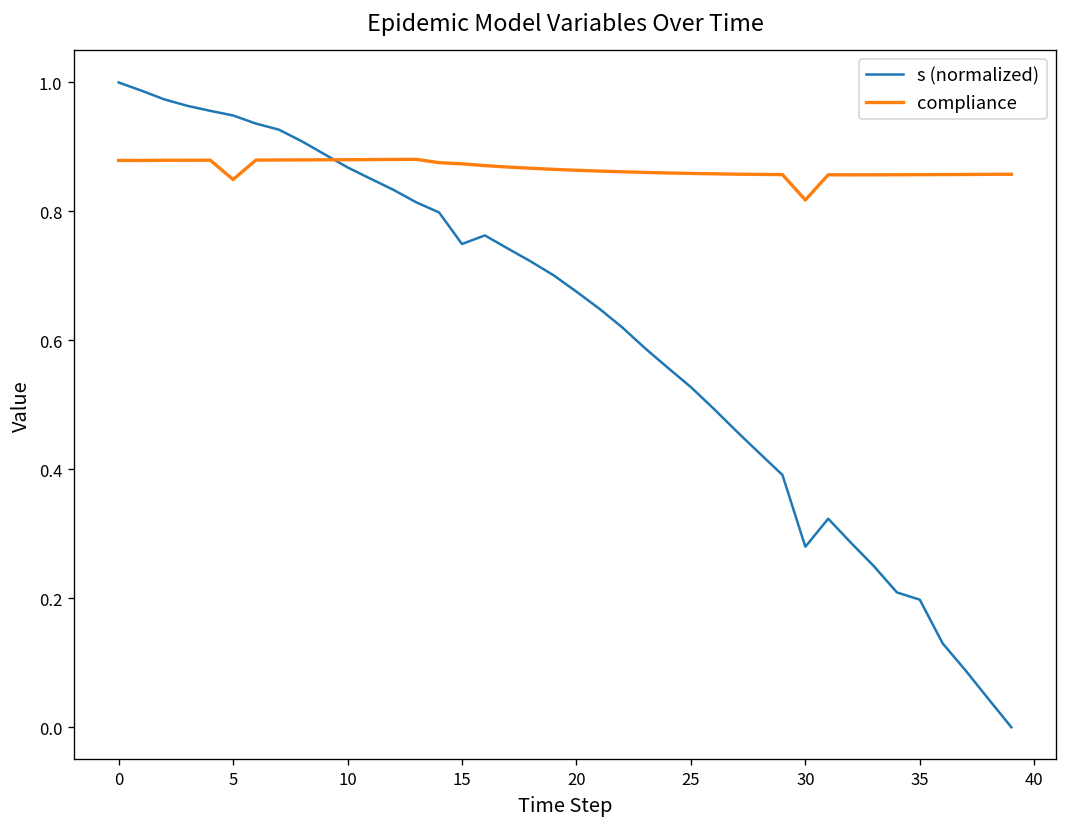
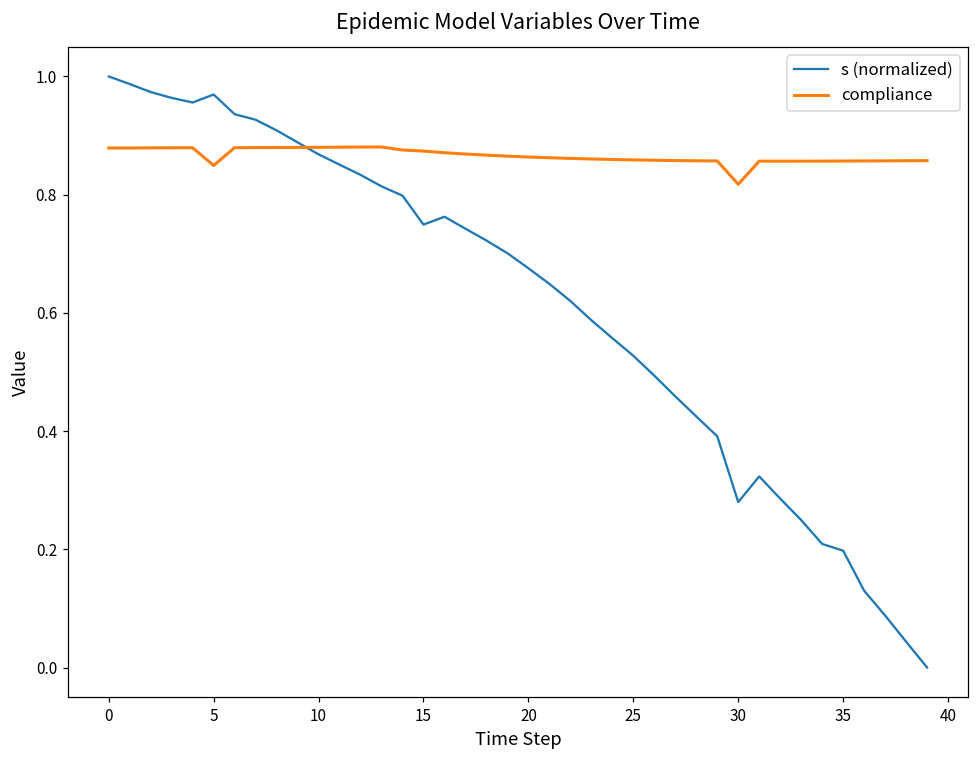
s (normalized), 5: 0.95 -> 0.97
